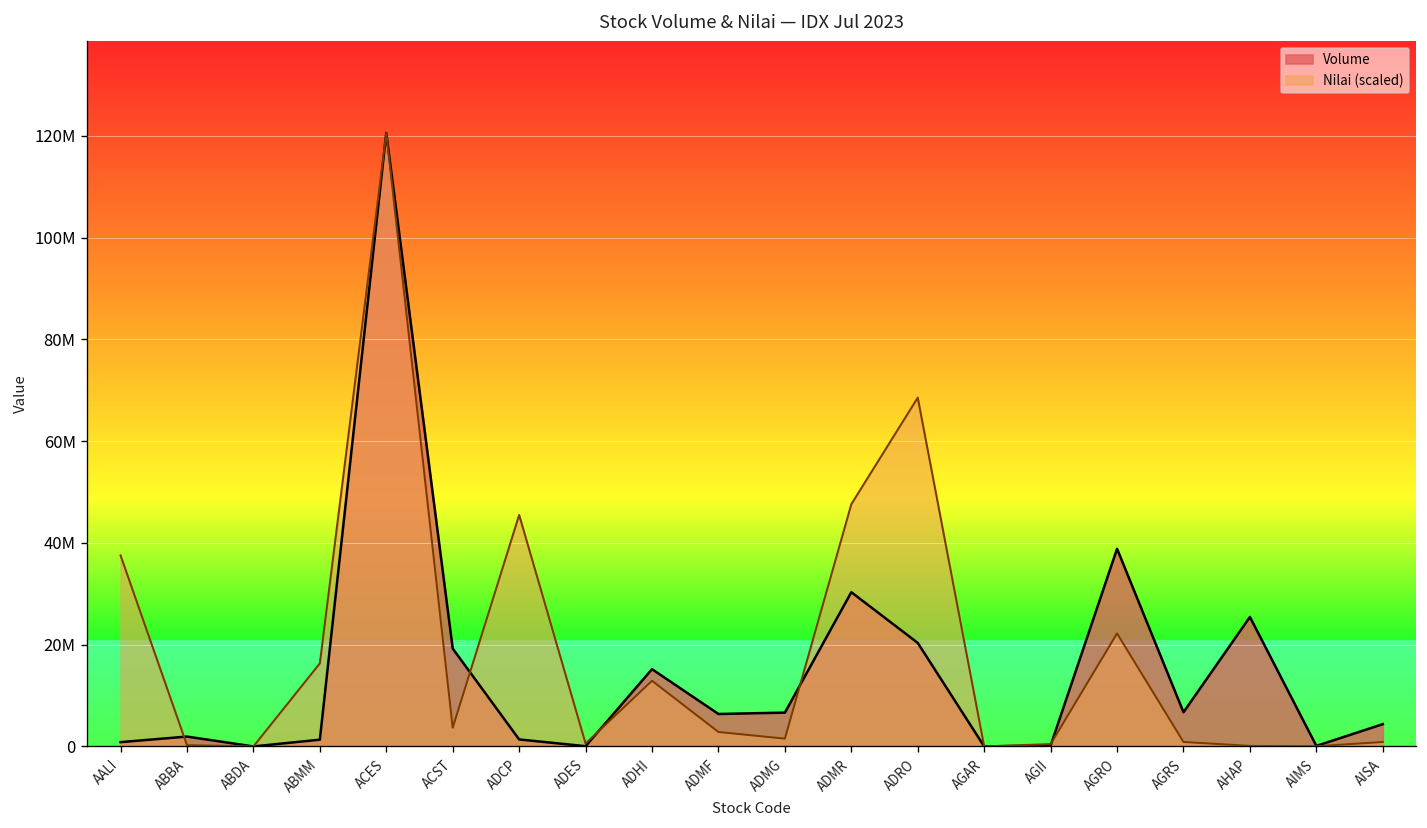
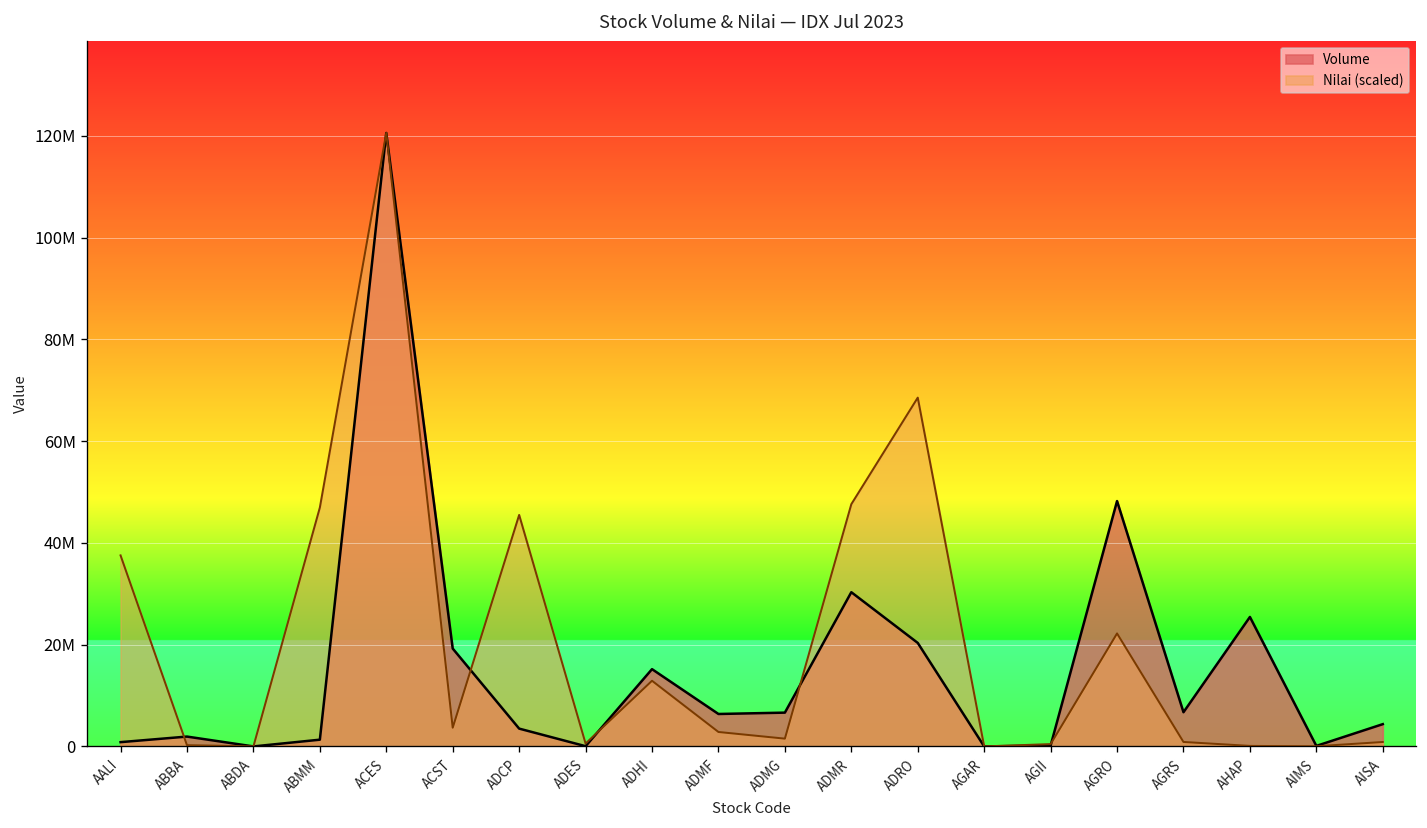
Nilai (scaled), ABMM: 16000000 -> 47000000
Volume, ADCP: 1000000 -> 4000000
Volume, AGRO: 39000000 -> 48000000
